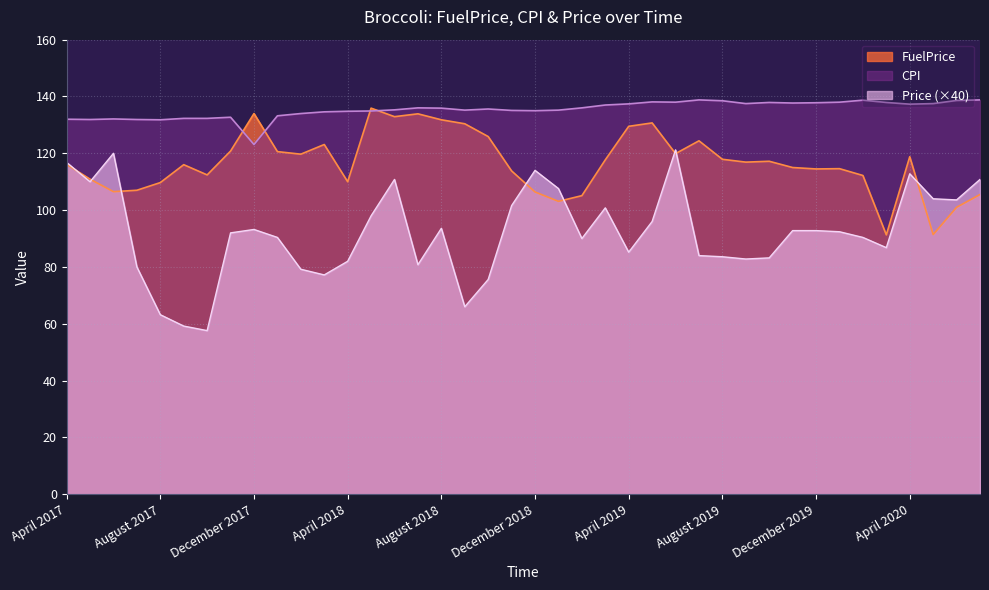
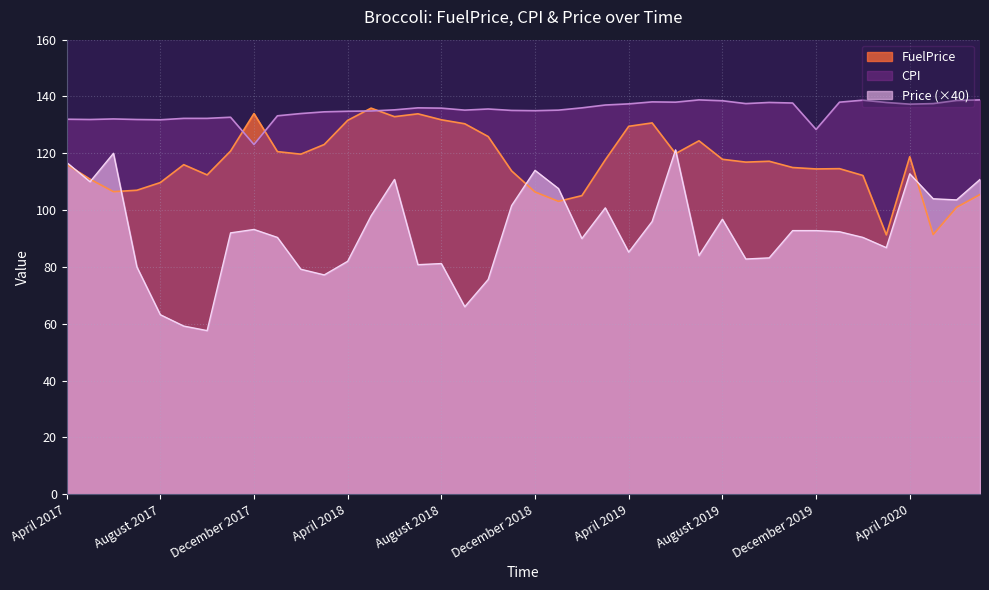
FuelPrice, April 2018: 110 -> 132
Price (×40), August 2018: 94 -> 81
Price (×40), August 2019: 84 -> 97
CPI, December 2019: 138 -> 128
